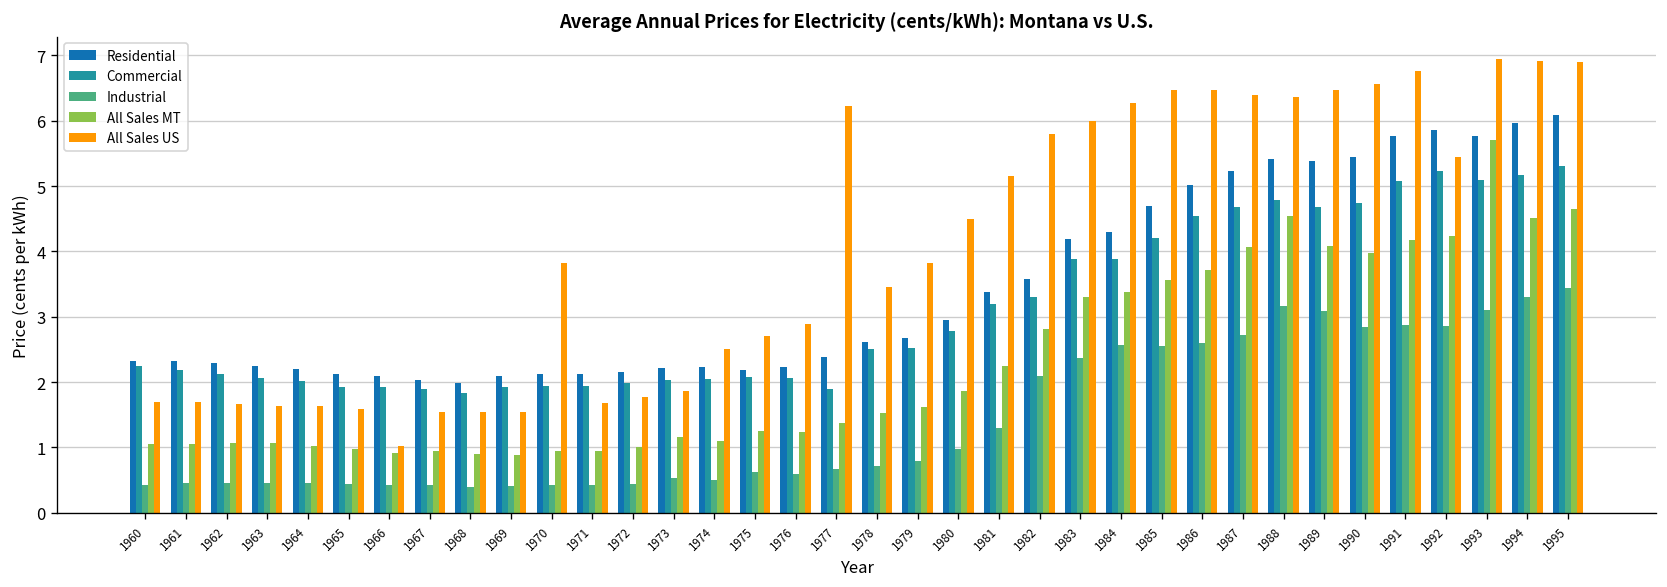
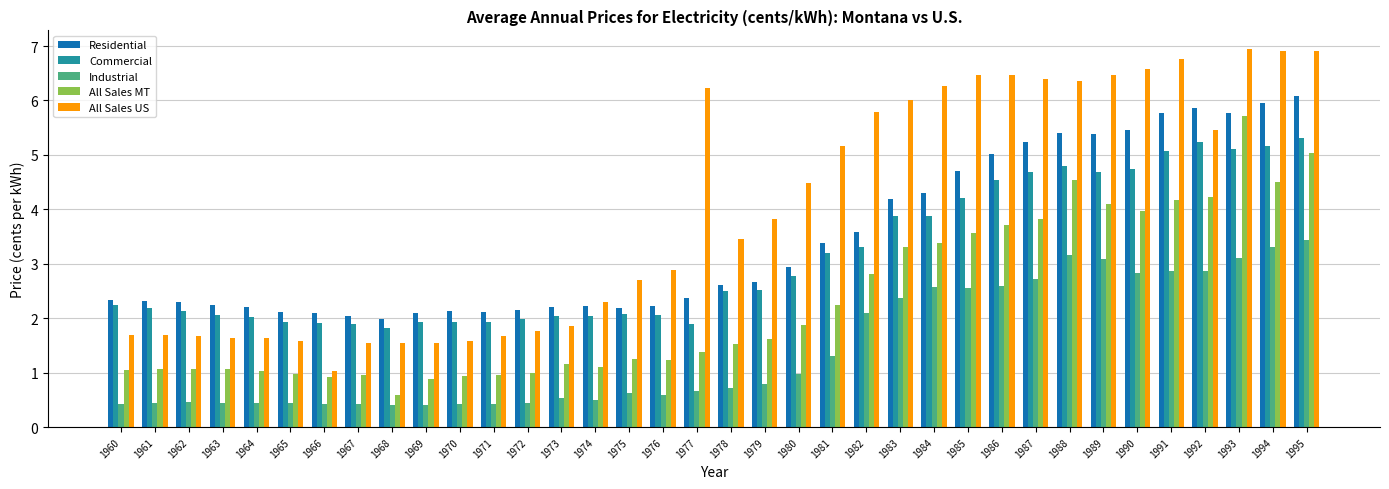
All Sales MT, 1968: 0.9 -> 0.6
All Sales US, 1970: 3.8 -> 1.6
All Sales US, 1974: 2.5 -> 2.3
All Sales MT, 1987: 4.1 -> 3.8
All Sales MT, 1995: 4.7 -> 5.0
